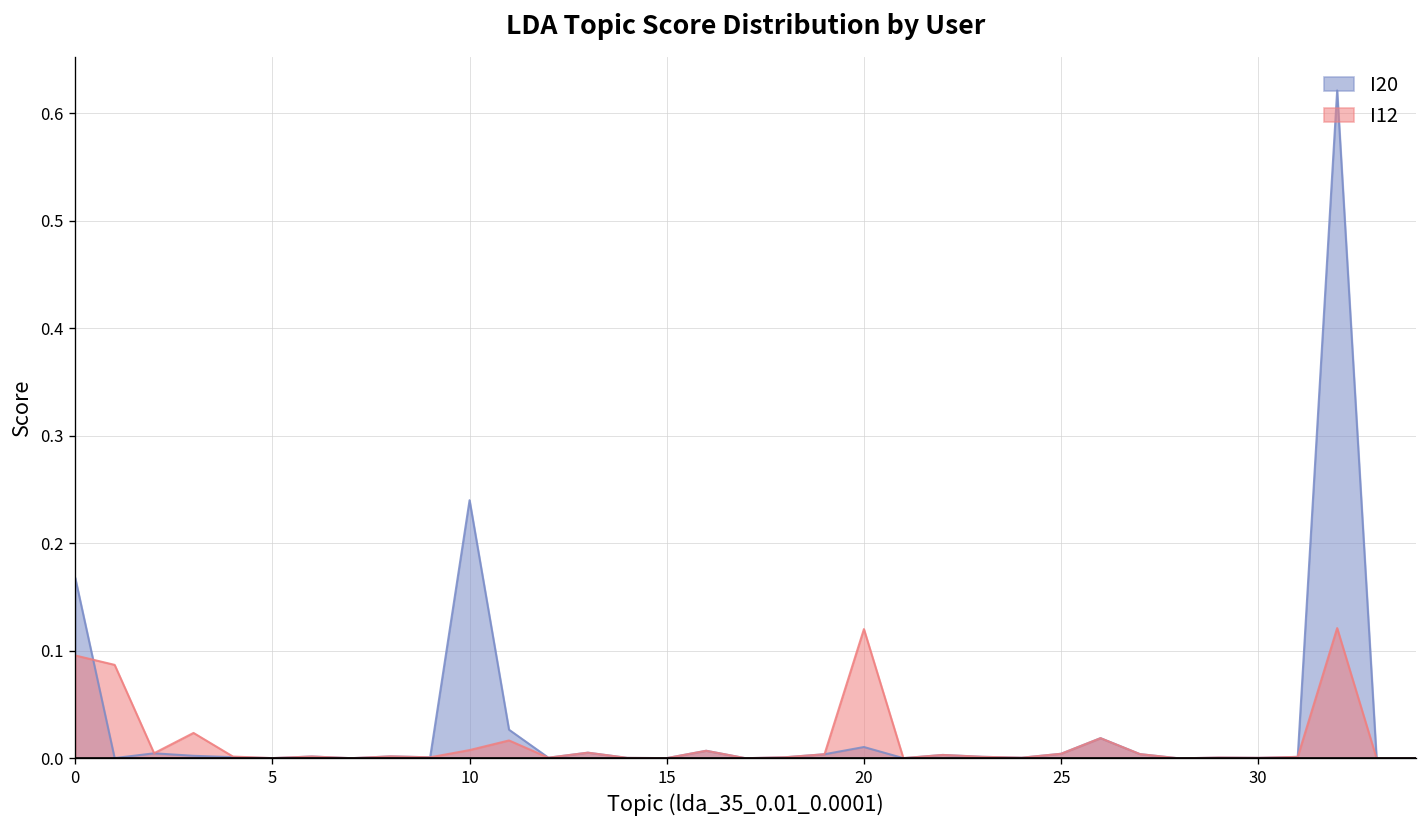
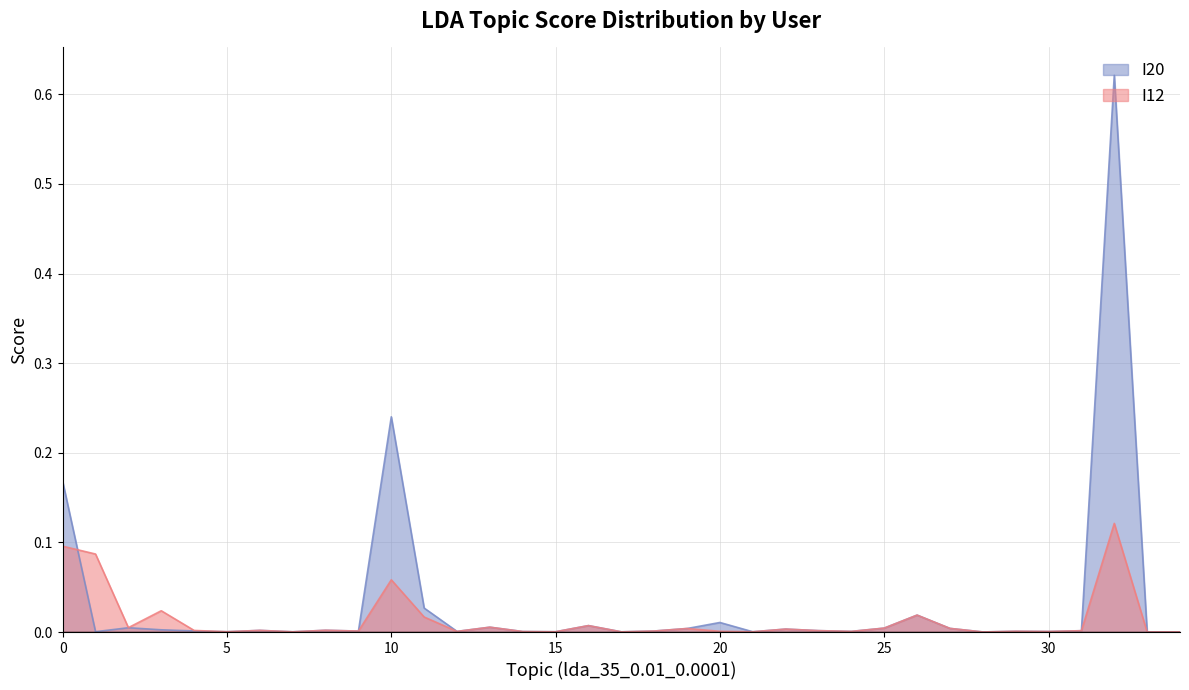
I12, 10: 0.01 -> 0.06
I12, 20: 0.12 -> 0.00
